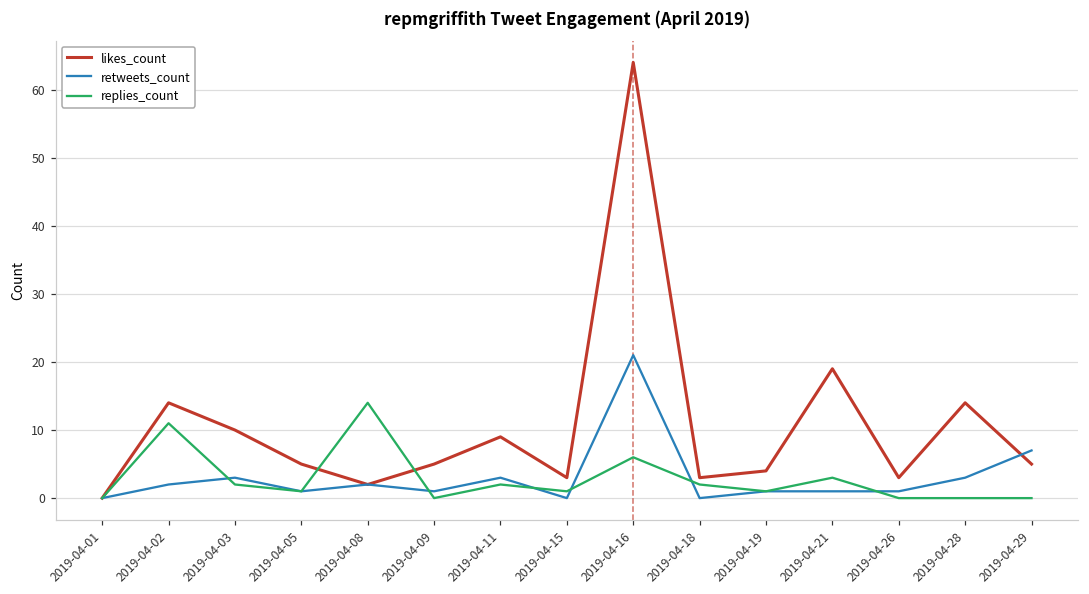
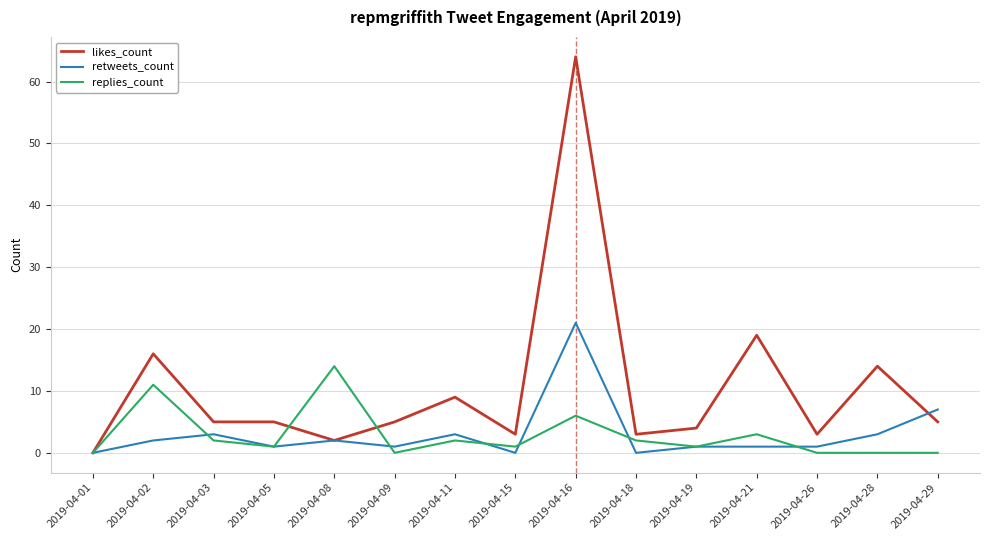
likes_count, 2019-04-02: 14 -> 16
likes_count, 2019-04-03: 10 -> 5
